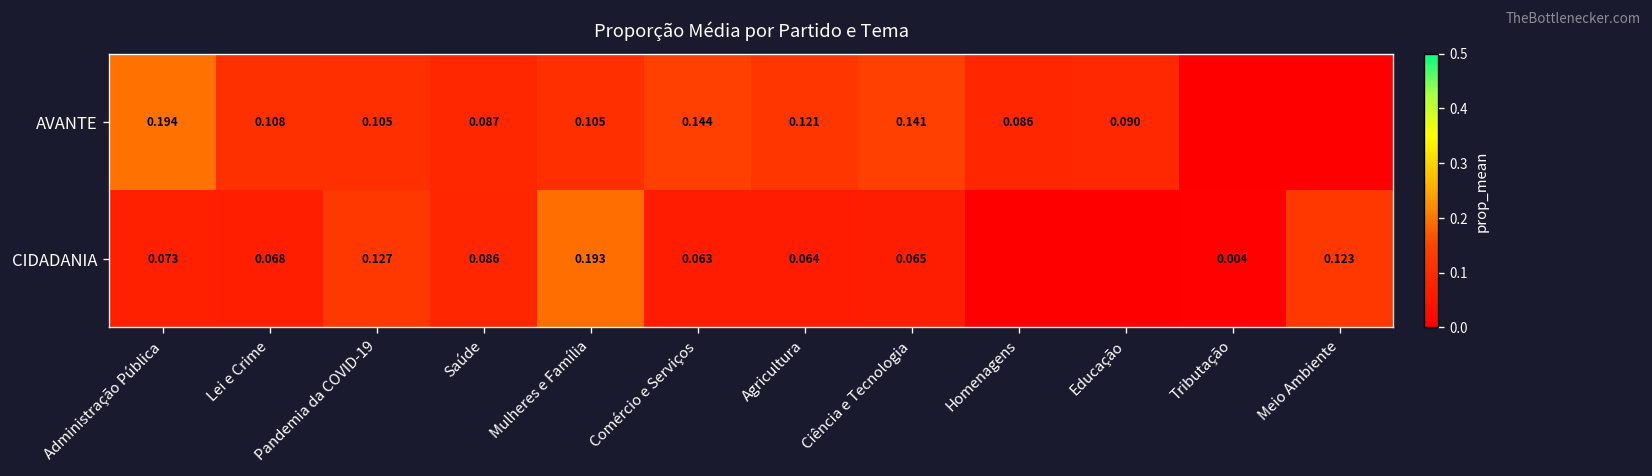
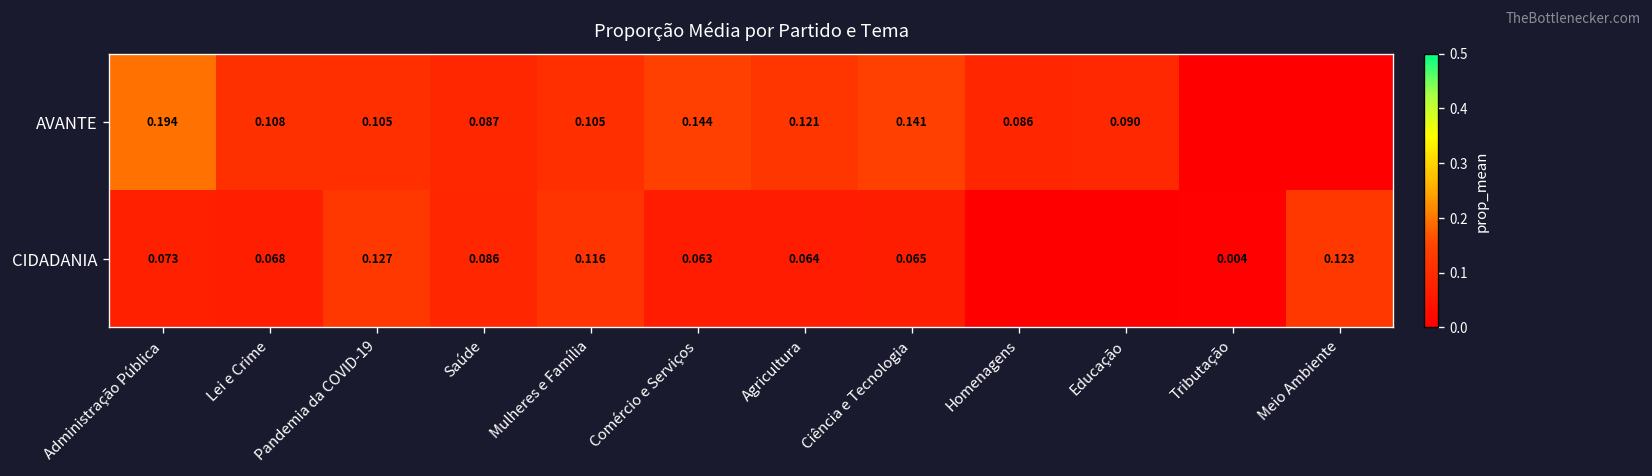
CIDADANIA, Mulheres e Família: 0.193 -> 0.116
